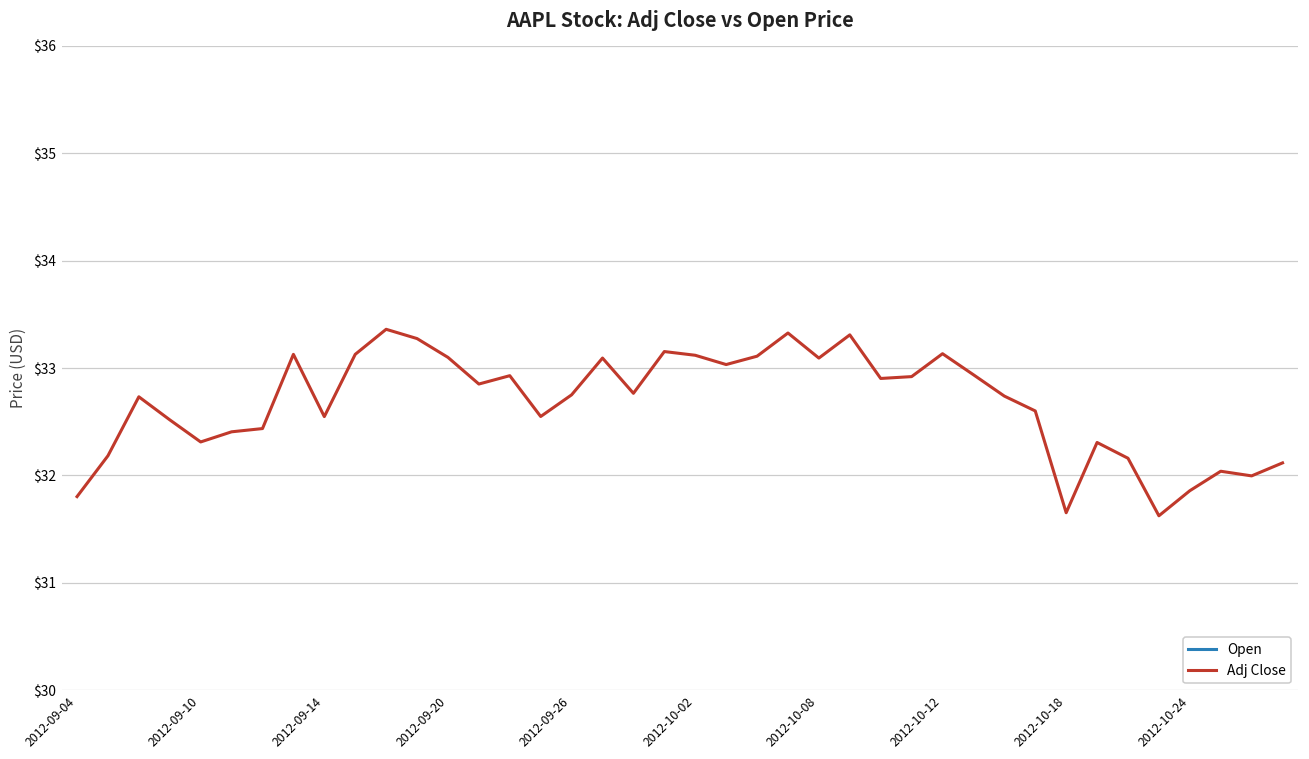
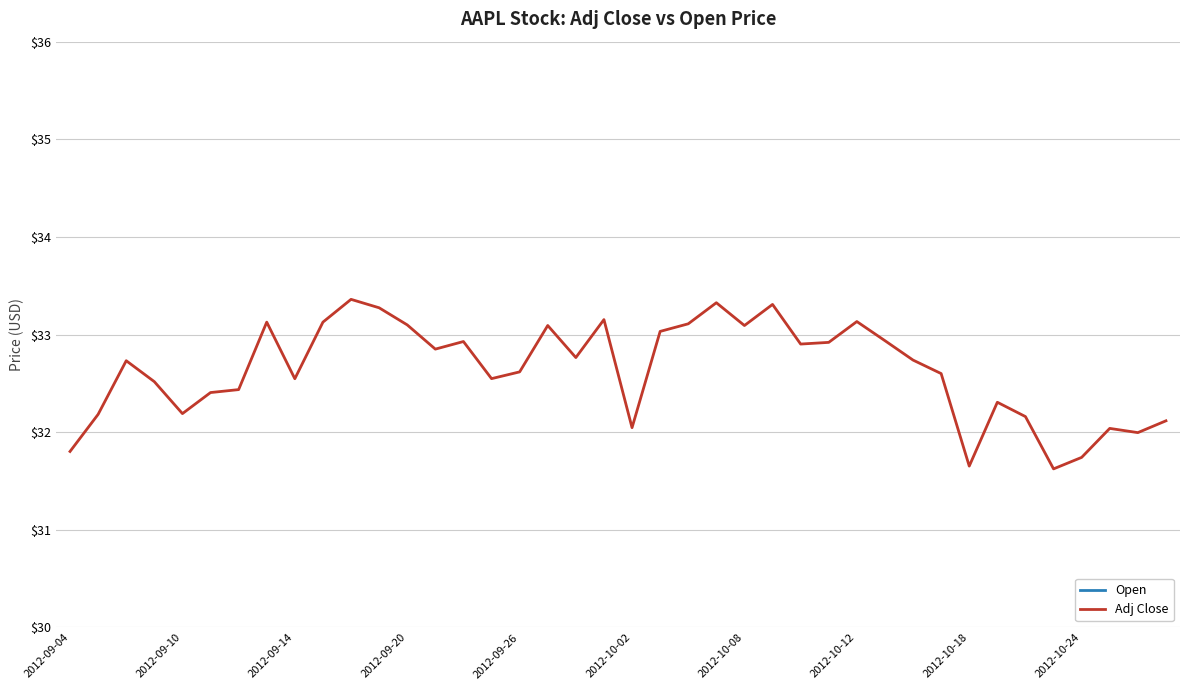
Adj Close, 2012-09-10: $32.3 -> $32.2
Adj Close, 2012-09-26: $32.8 -> $32.6
Adj Close, 2012-10-02: $33.1 -> $32.0
Adj Close, 2012-10-24: $31.9 -> $31.7
